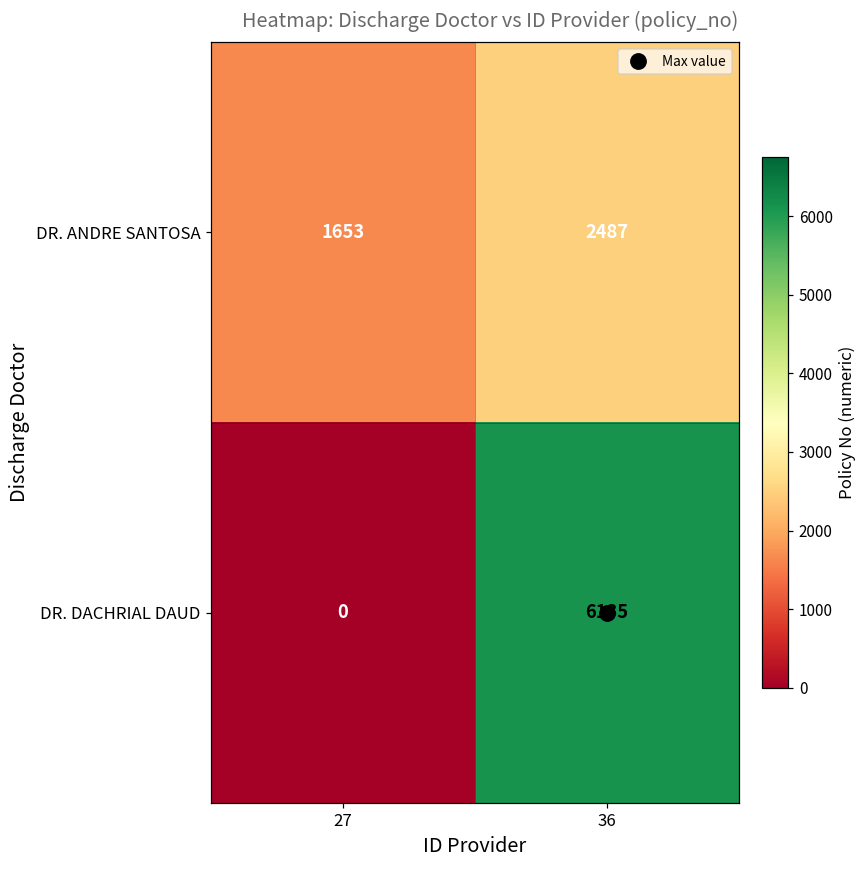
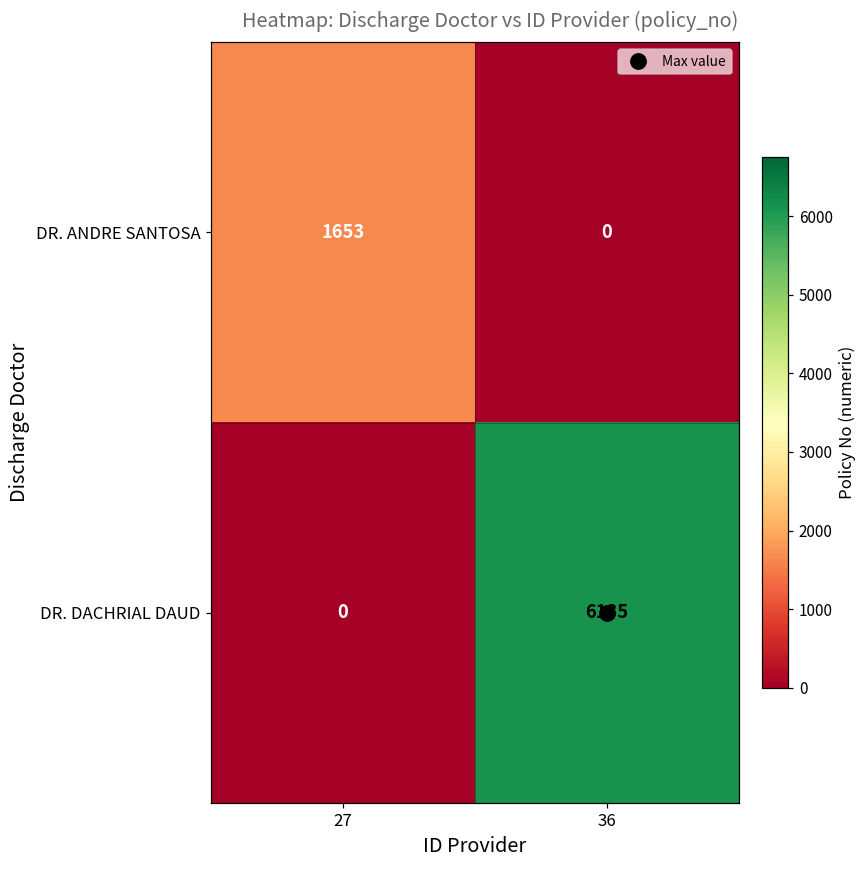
DR. ANDRE SANTOSA, 36: 2487 -> 0
